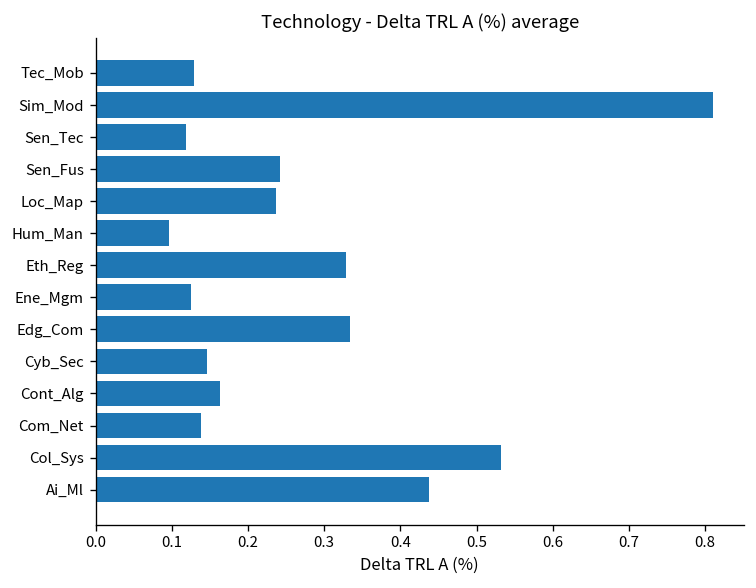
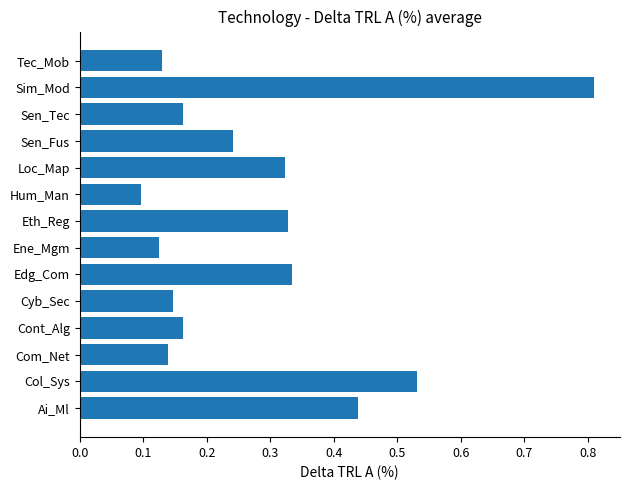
Sen_Tec: 0.12 -> 0.16
Loc_Map: 0.24 -> 0.32
